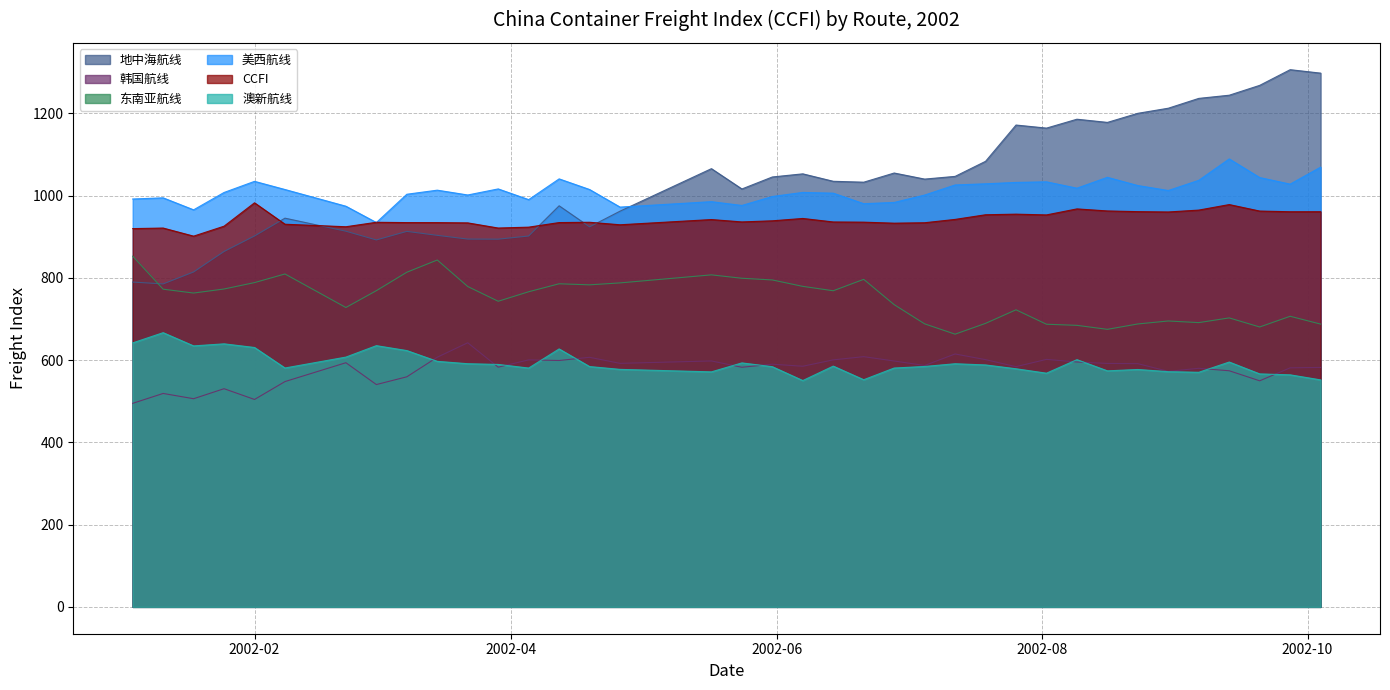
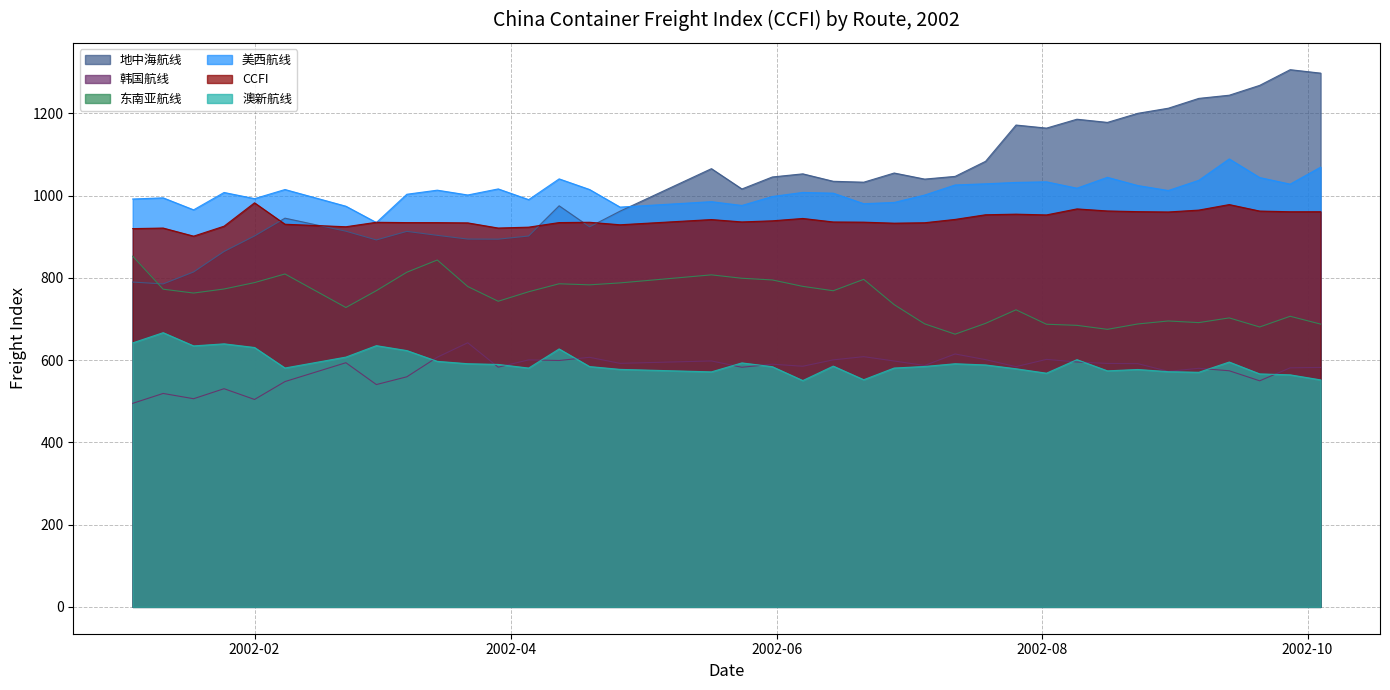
美西航线, 2002-02: 1030 -> 990
